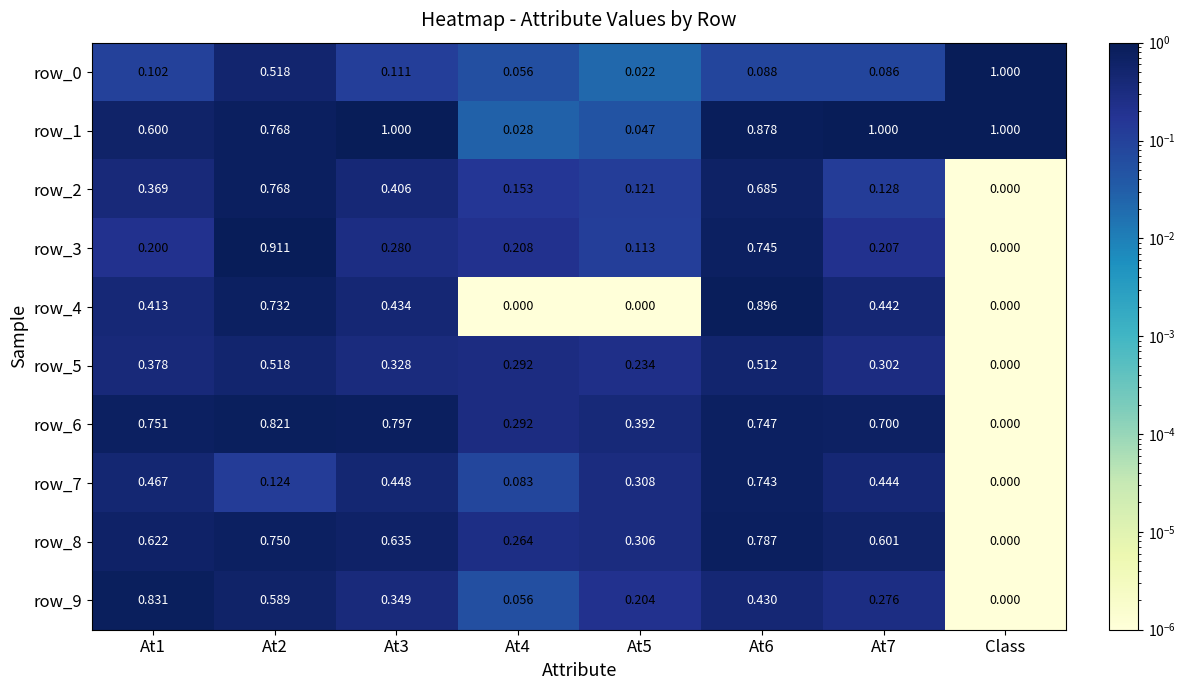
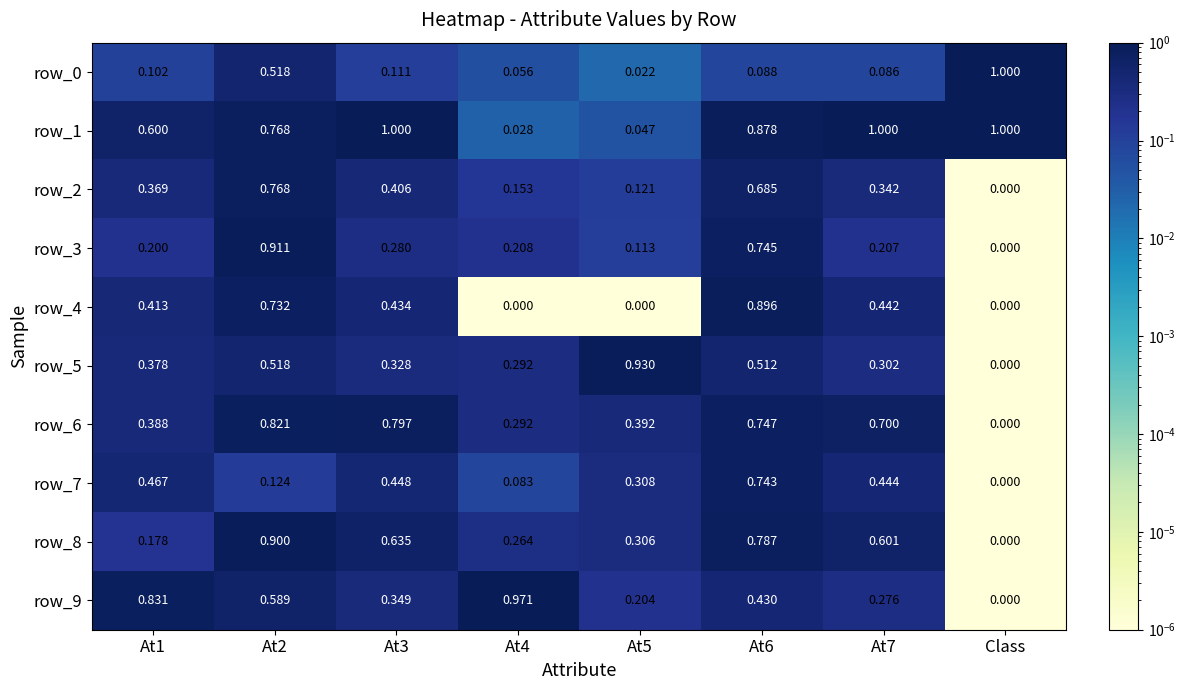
row_2, At7: 0.128 -> 0.342
row_5, At5: 0.234 -> 0.930
row_6, At1: 0.751 -> 0.388
row_8, At1: 0.622 -> 0.178
row_8, At2: 0.750 -> 0.900
row_9, At4: 0.056 -> 0.971
